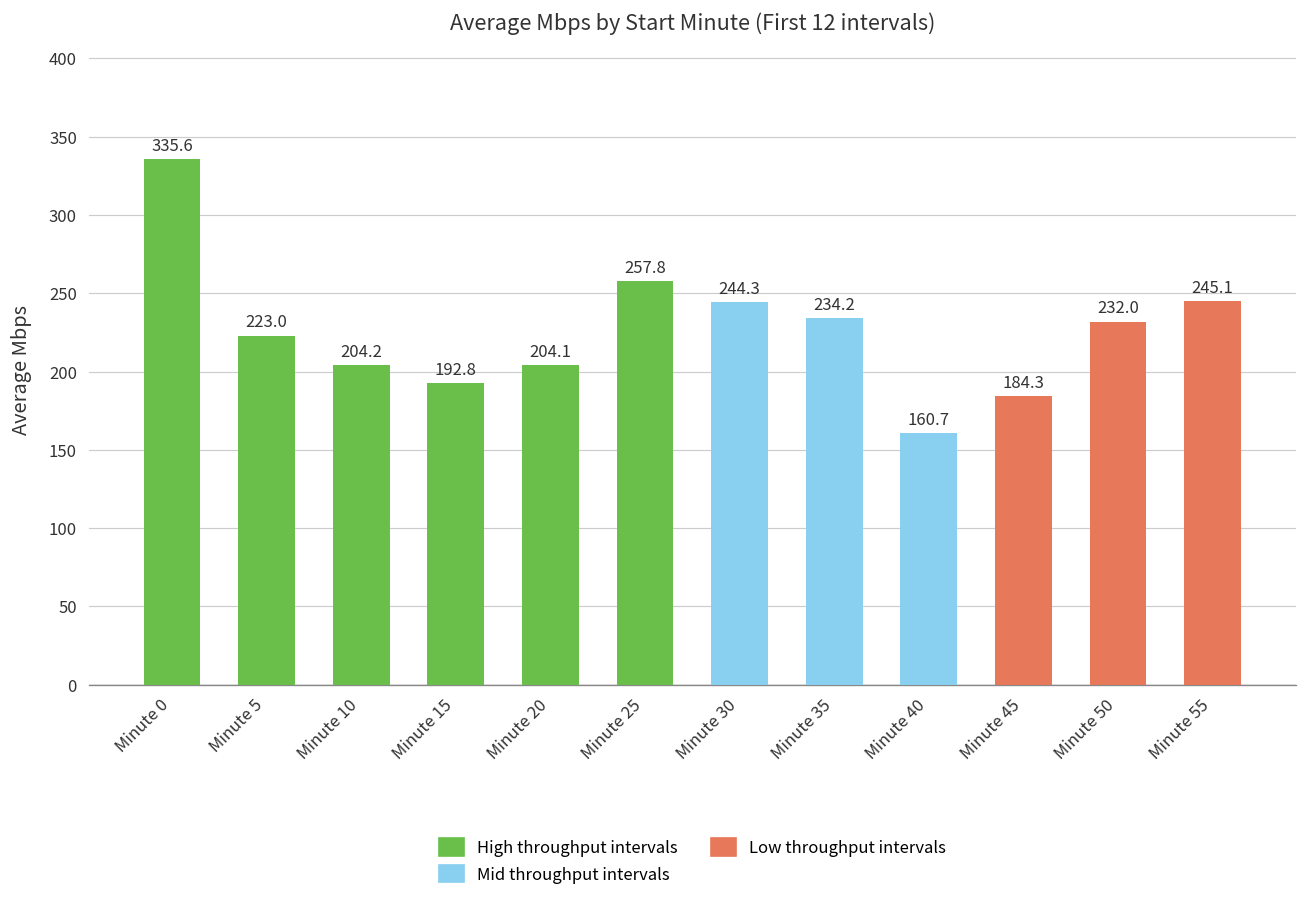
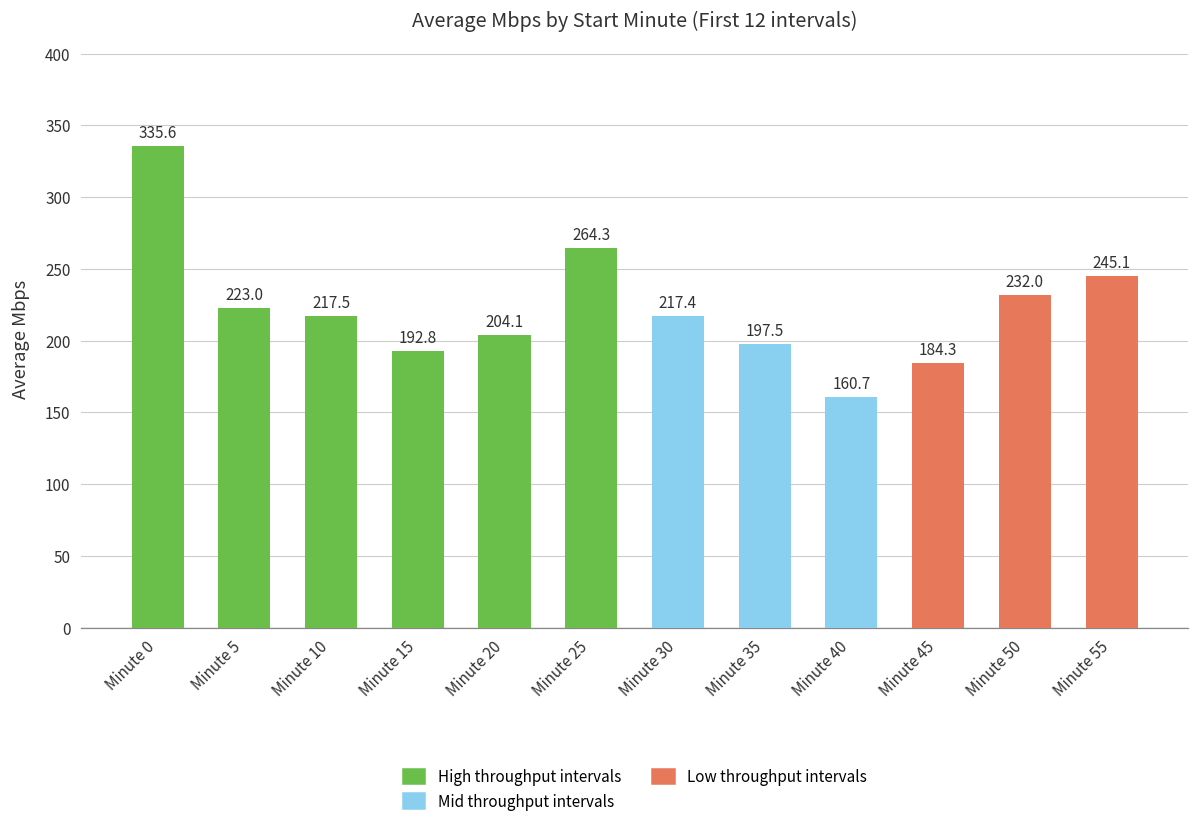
Minute 10: 204.2 -> 217.5
Minute 25: 257.8 -> 264.3
Minute 30: 244.3 -> 217.4
Minute 35: 234.2 -> 197.5
